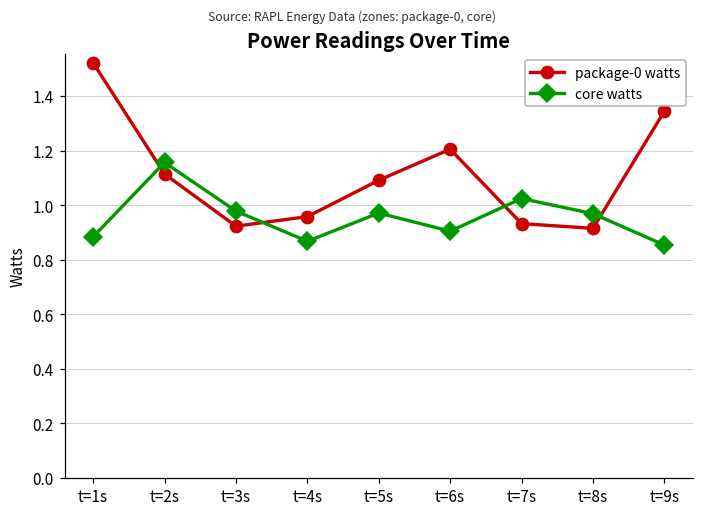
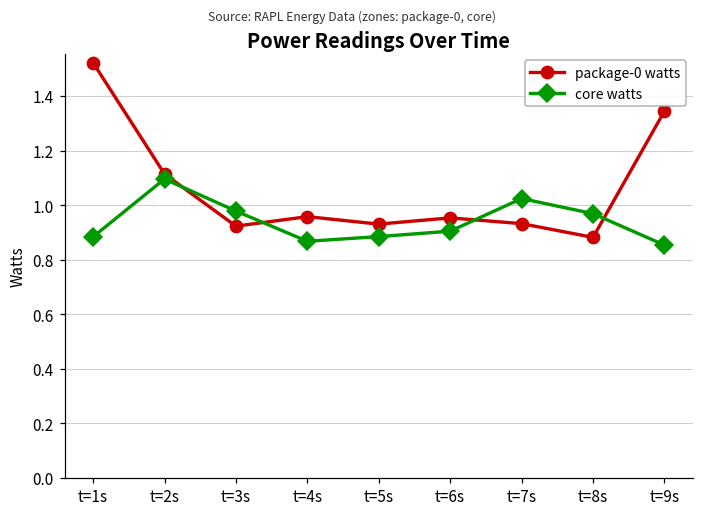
core watts, t=2s: 1.16 -> 1.10
package-0 watts, t=5s: 1.09 -> 0.93
core watts, t=5s: 0.97 -> 0.89
package-0 watts, t=6s: 1.21 -> 0.95
package-0 watts, t=8s: 0.92 -> 0.88
